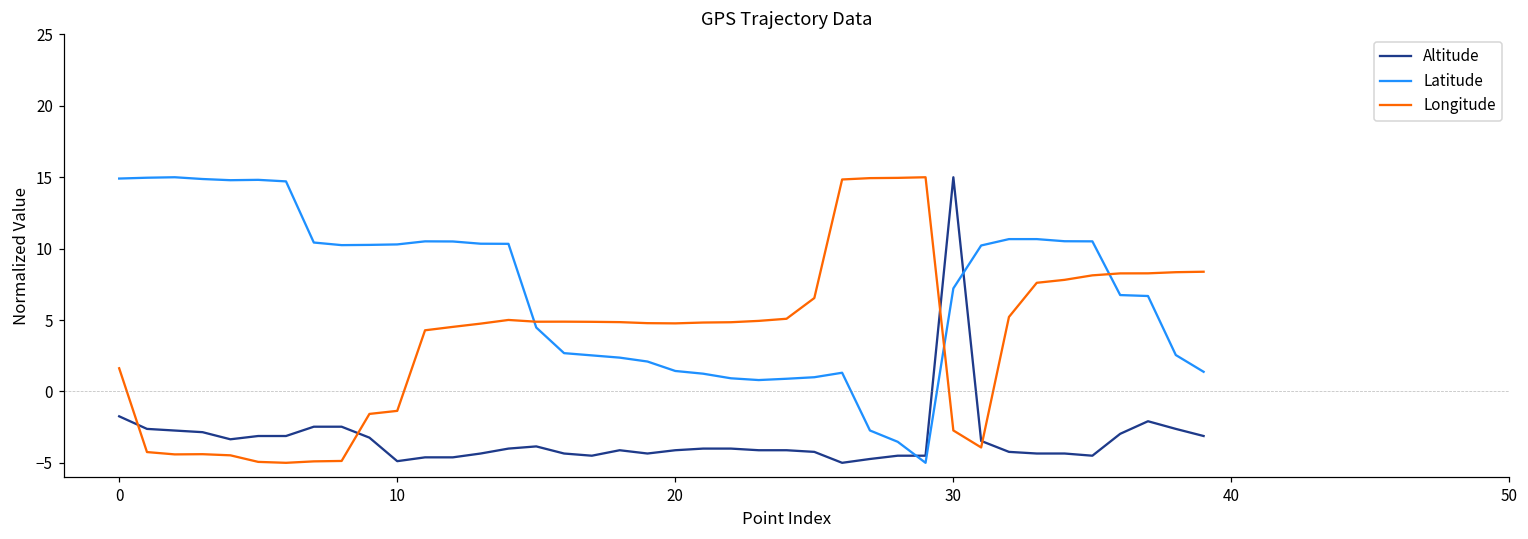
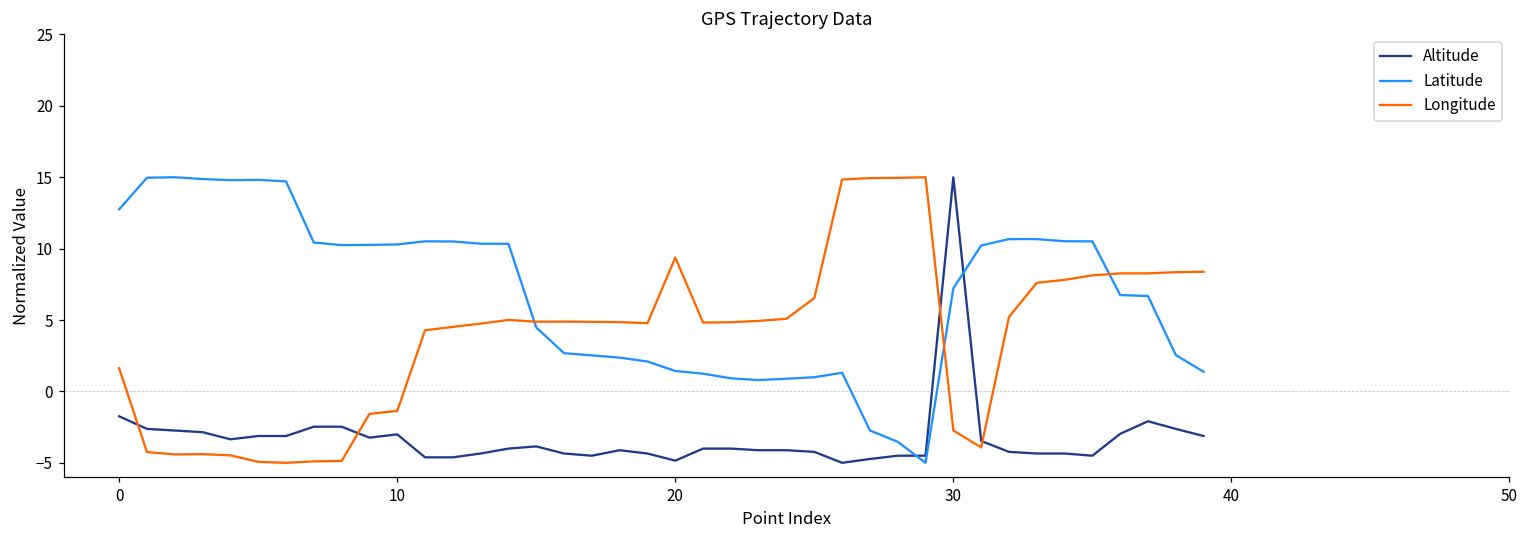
Latitude, 0: 14.9 -> 12.8
Altitude, 10: -4.9 -> -3.0
Altitude, 20: -4.1 -> -4.8
Longitude, 20: 4.8 -> 9.4
